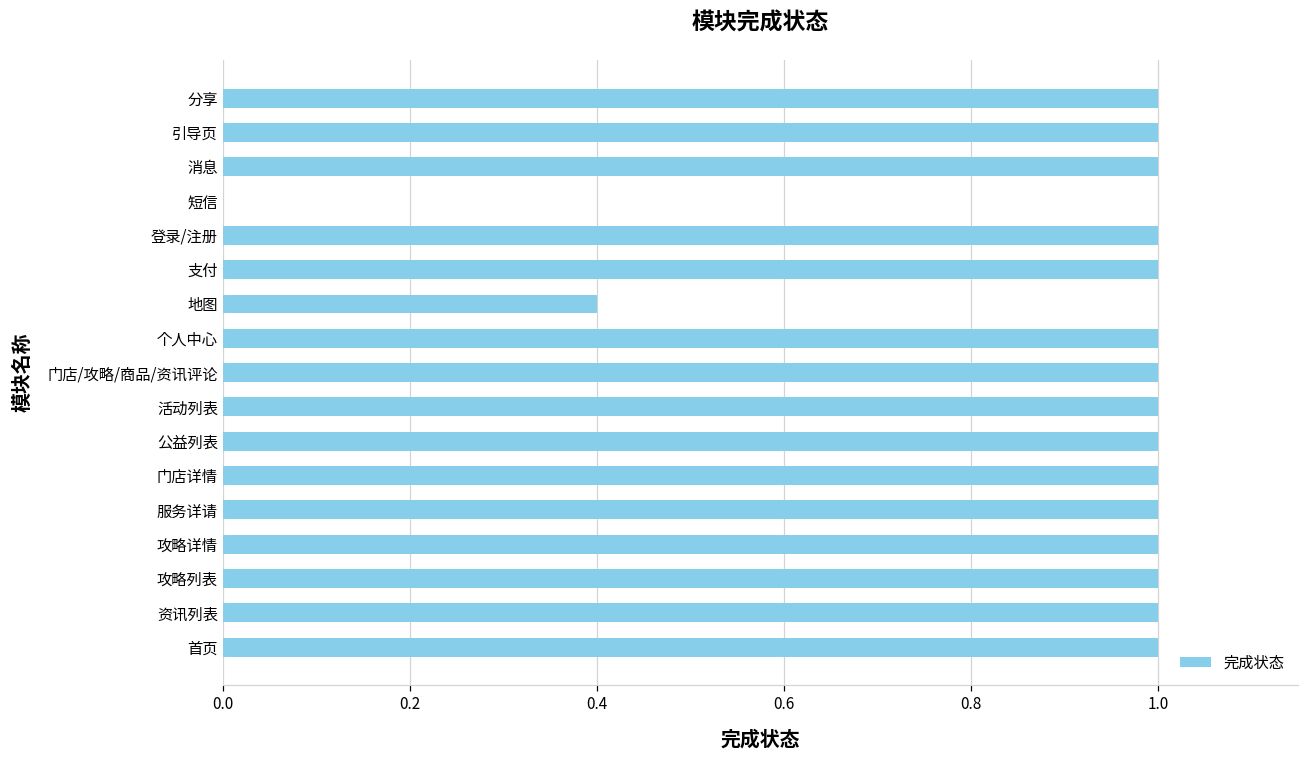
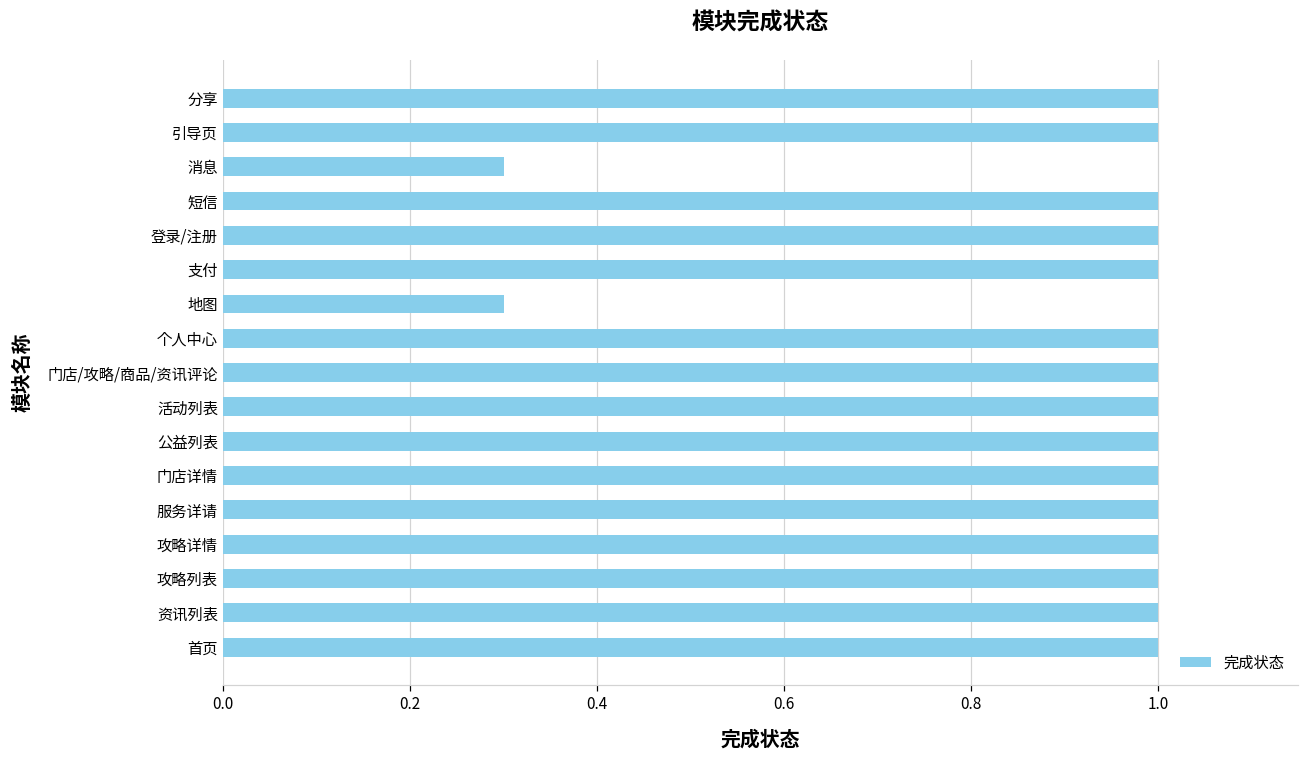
消息: 1.0 -> 0.3
短信: 0 -> 1
地图: 0.4 -> 0.3
